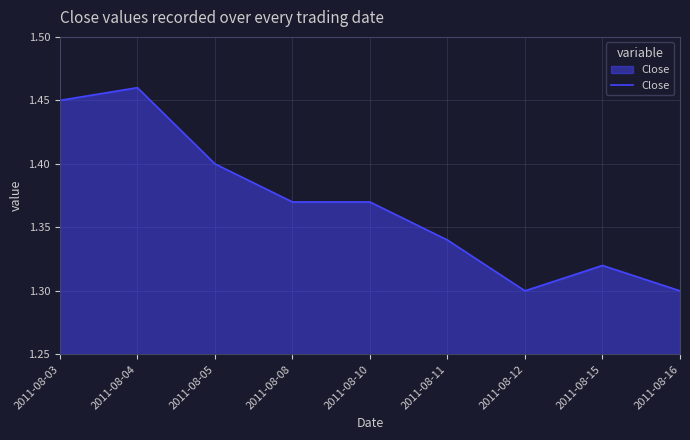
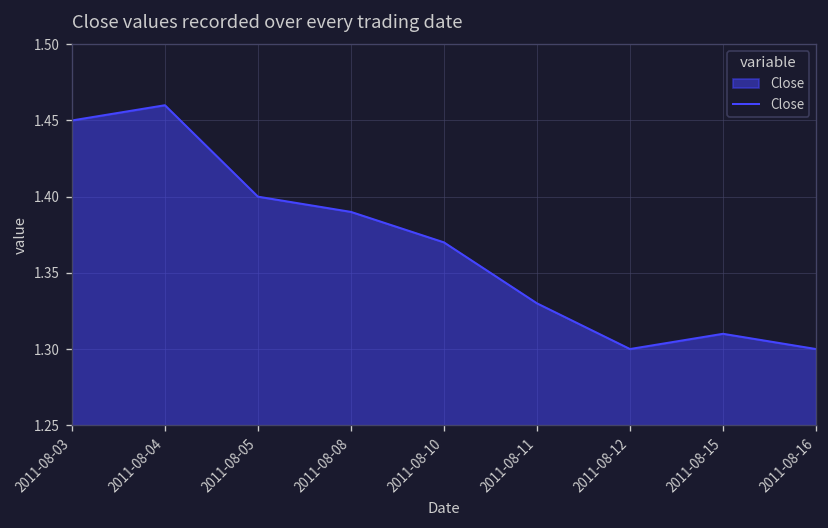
2011-08-08: 1.37 -> 1.39
2011-08-11: 1.34 -> 1.33
2011-08-15: 1.32 -> 1.31
